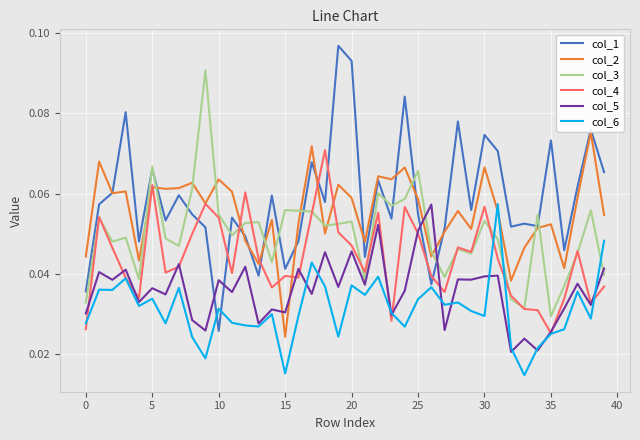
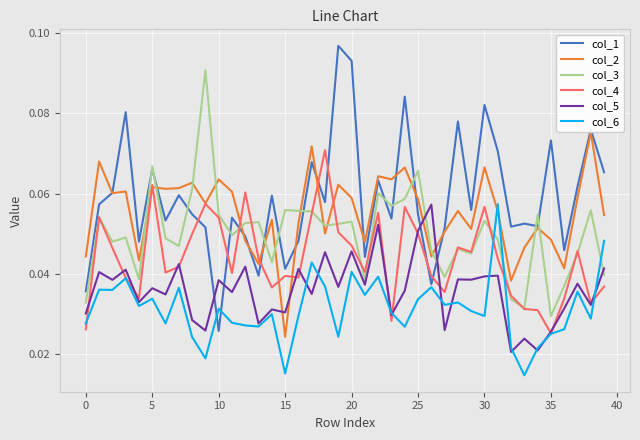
col_6, 20: 0.037 -> 0.040
col_1, 30: 0.075 -> 0.082
col_2, 35: 0.052 -> 0.048
